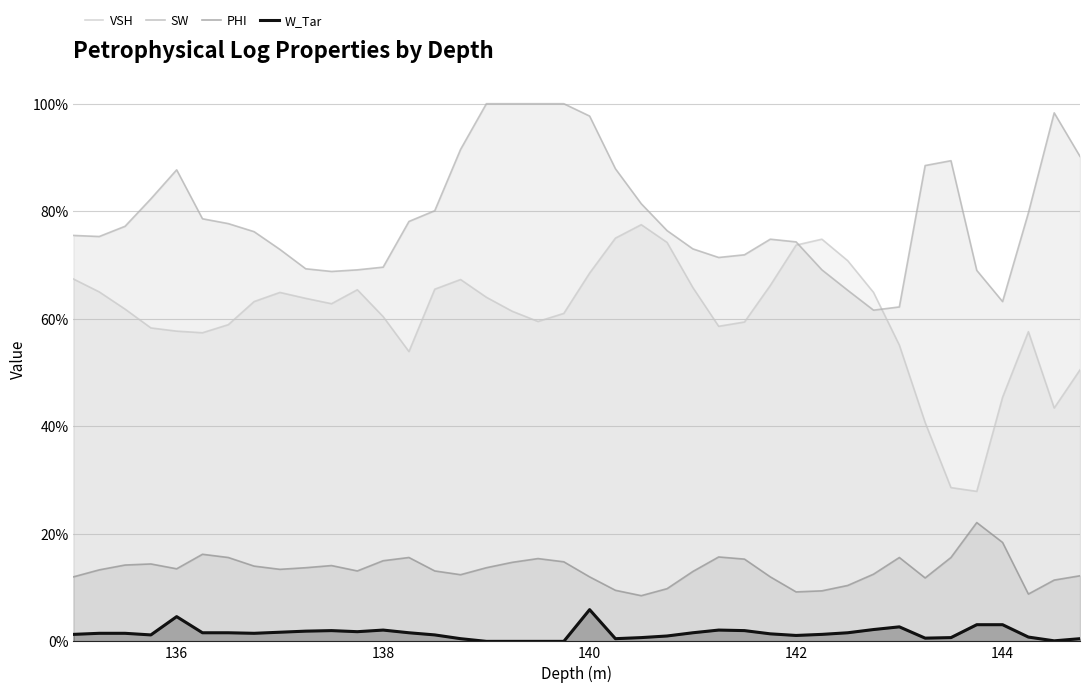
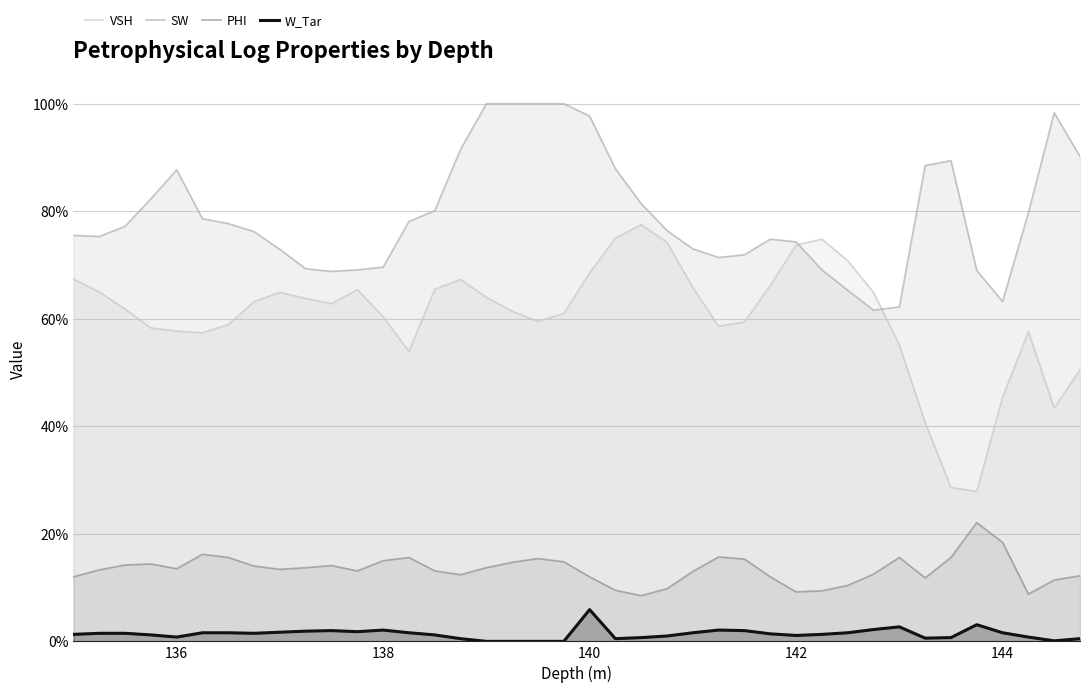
W_Tar, 136: 5% -> 1%
W_Tar, 144: 3% -> 2%
